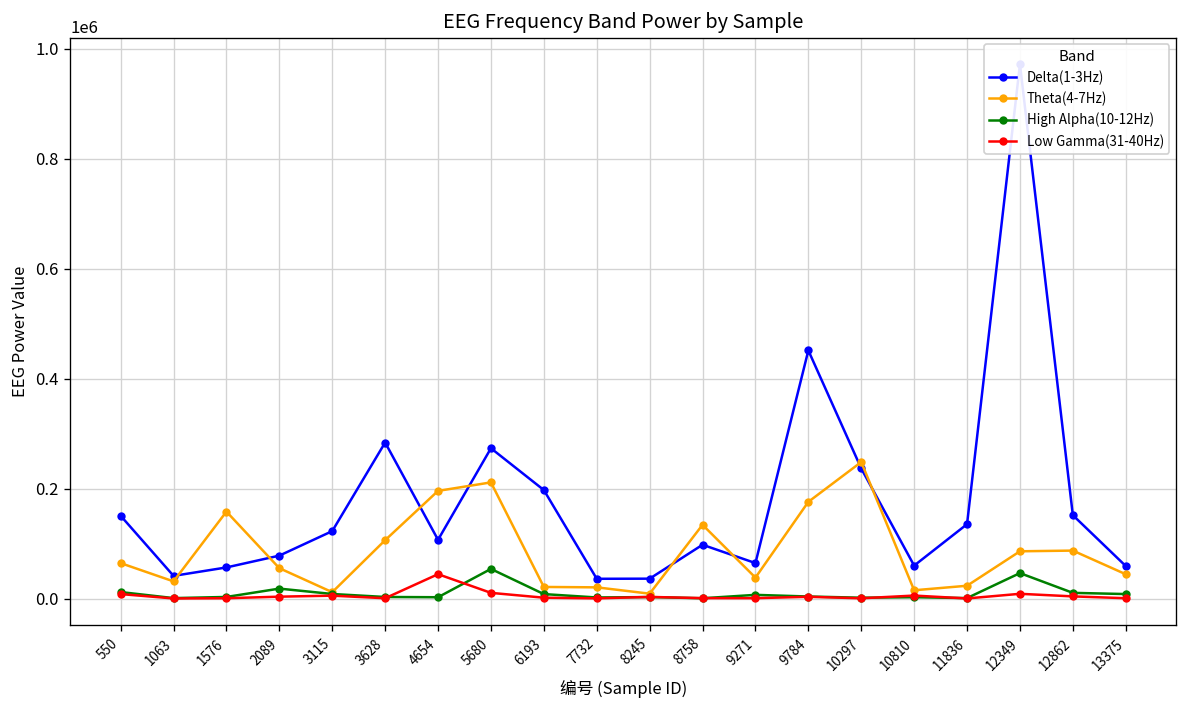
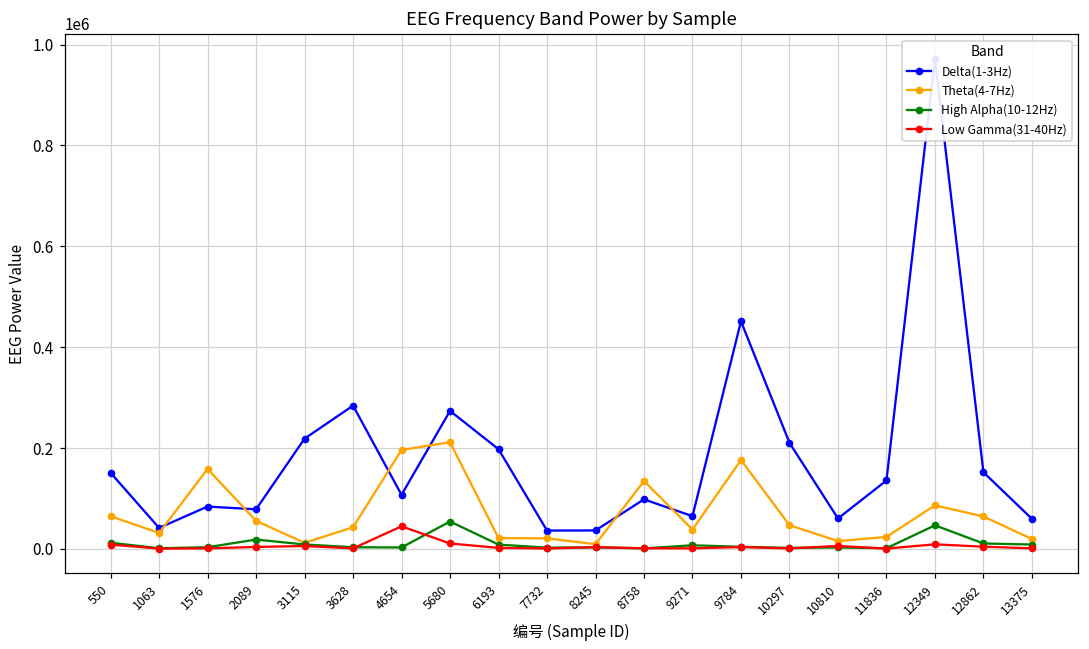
Delta(1-3Hz), 1576: 60000 -> 80000
Delta(1-3Hz), 3115: 120000 -> 220000
Theta(4-7Hz), 3628: 110000 -> 40000
Delta(1-3Hz), 10297: 240000 -> 210000
Theta(4-7Hz), 10297: 250000 -> 50000
Theta(4-7Hz), 12862: 90000 -> 60000
Theta(4-7Hz), 13375: 40000 -> 20000
